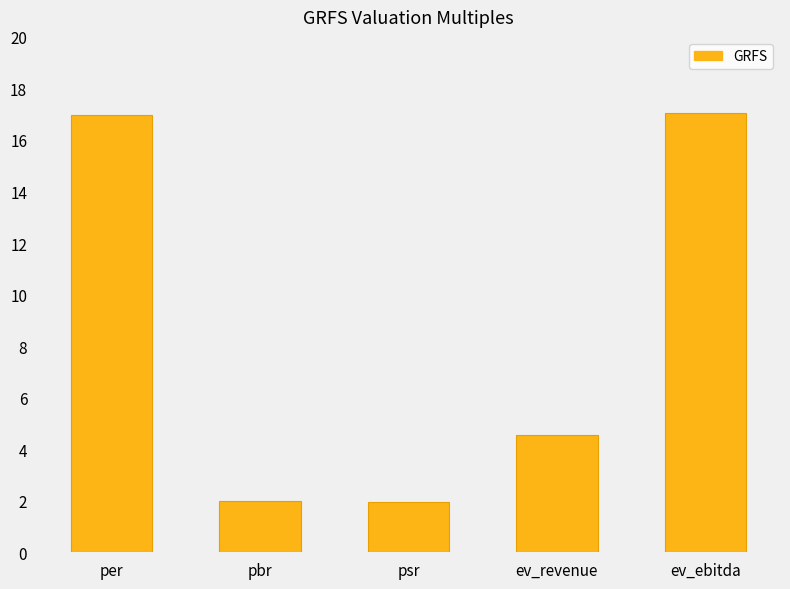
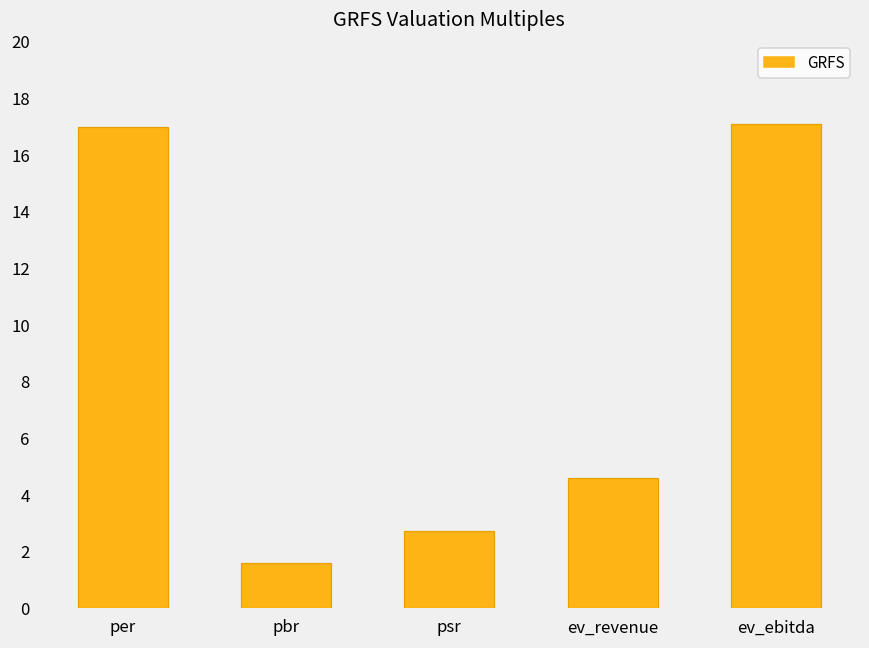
pbr: 2.0 -> 1.6
psr: 2.0 -> 2.7
